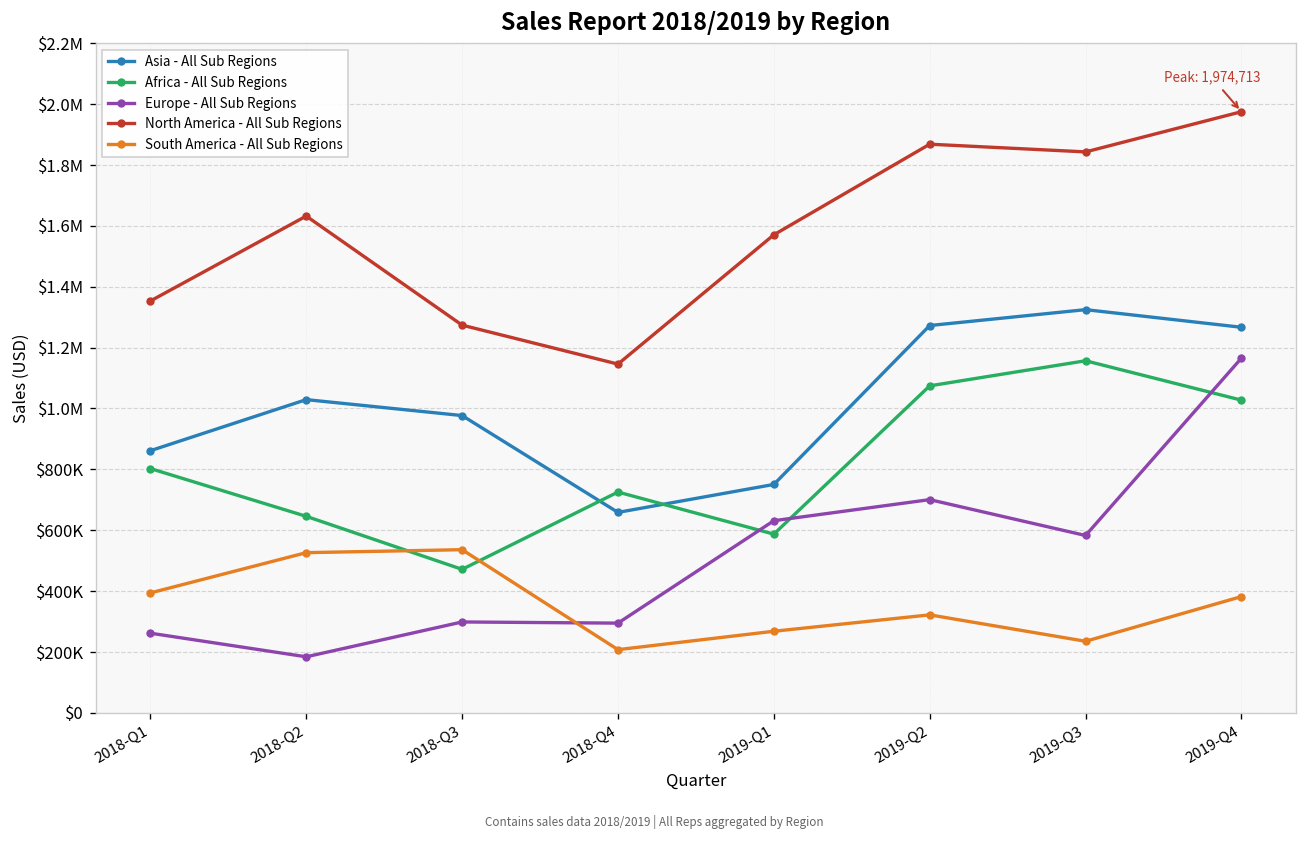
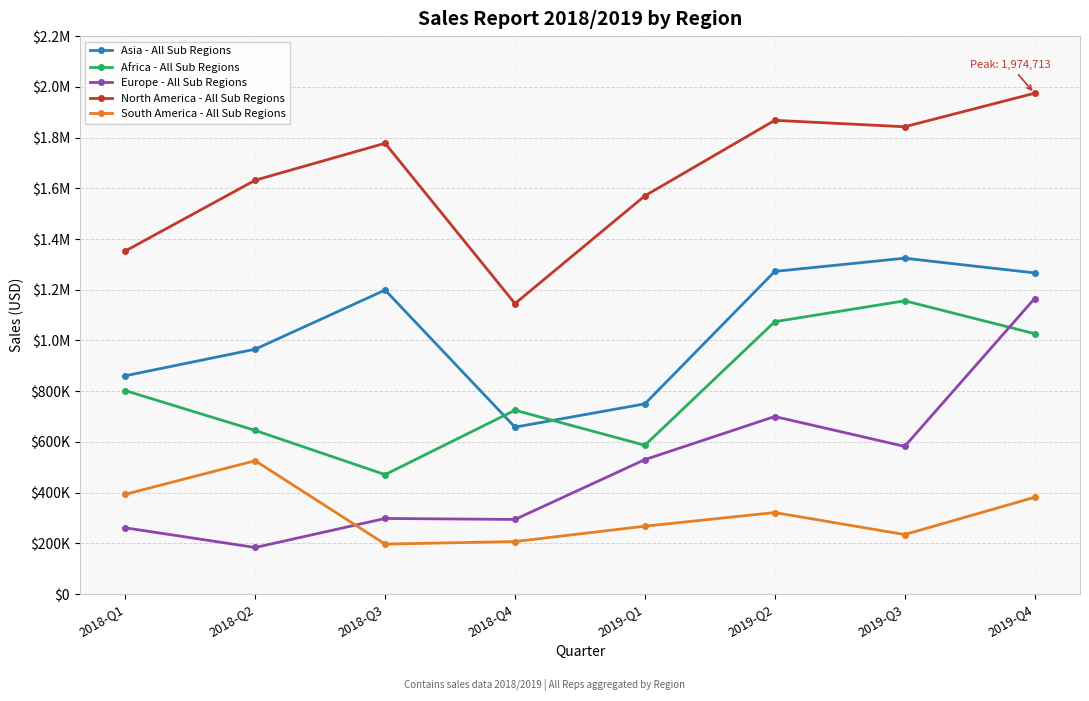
Asia - All Sub Regions, 2018-Q2: $1030000 -> $970000
Asia - All Sub Regions, 2018-Q3: $980000 -> $1200000
North America - All Sub Regions, 2018-Q3: $1270000 -> $1780000
South America - All Sub Regions, 2018-Q3: $540000 -> $200000
Europe - All Sub Regions, 2019-Q1: $630000 -> $530000
